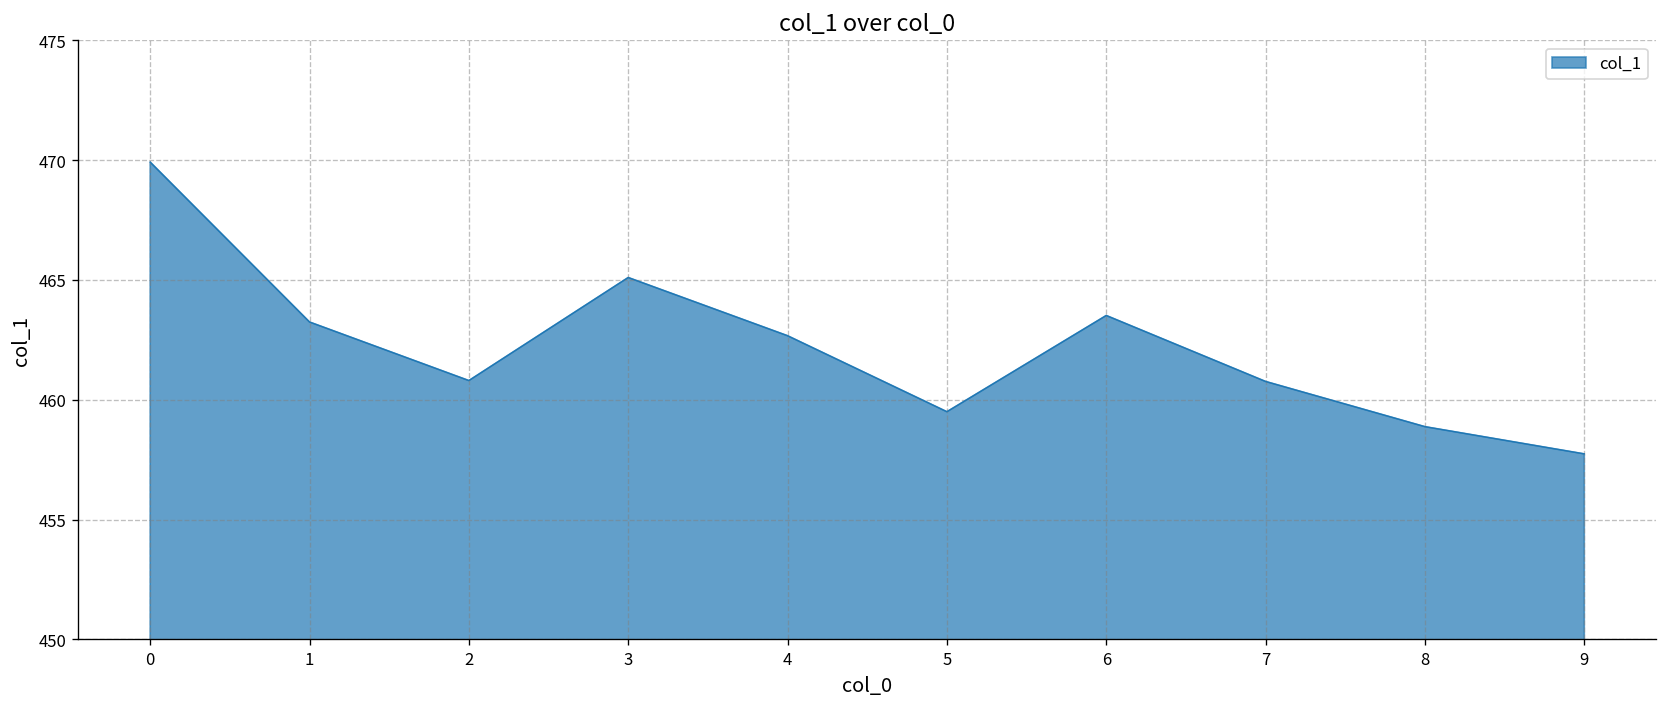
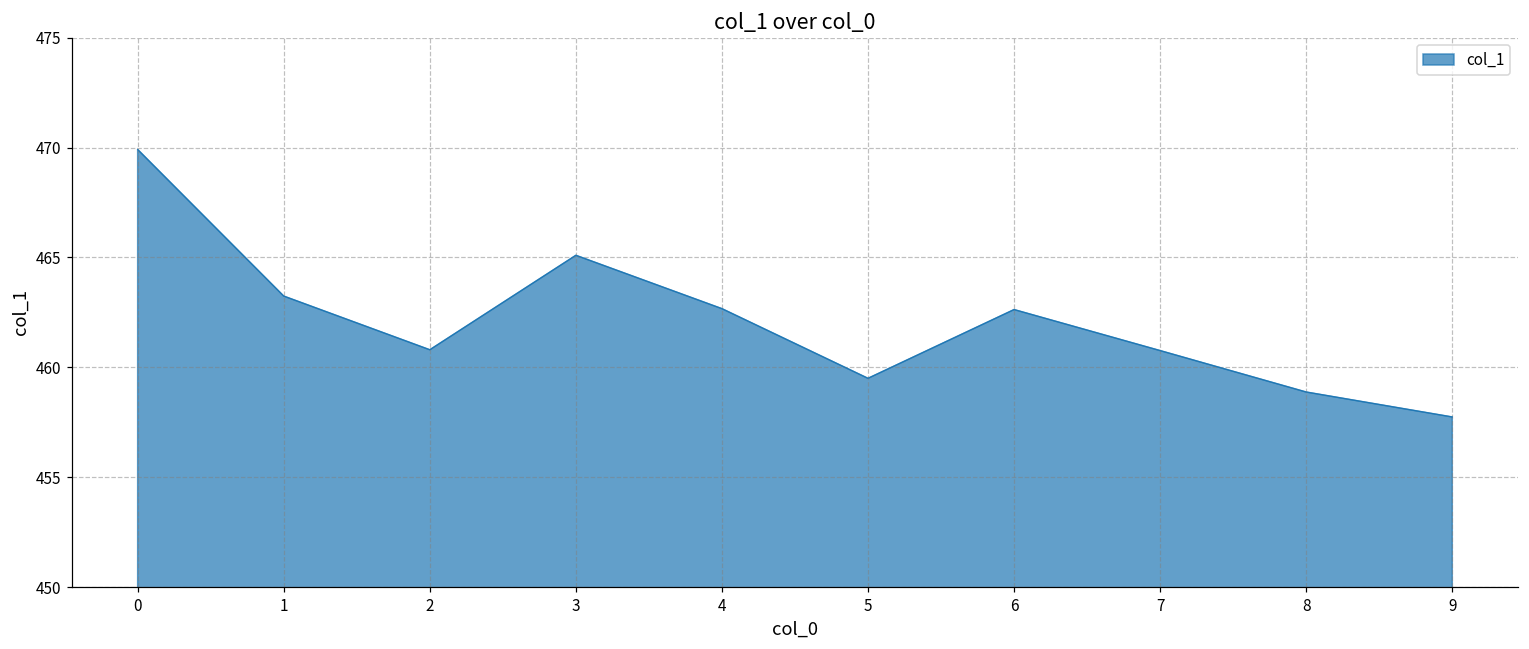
6: 463.5 -> 462.6
